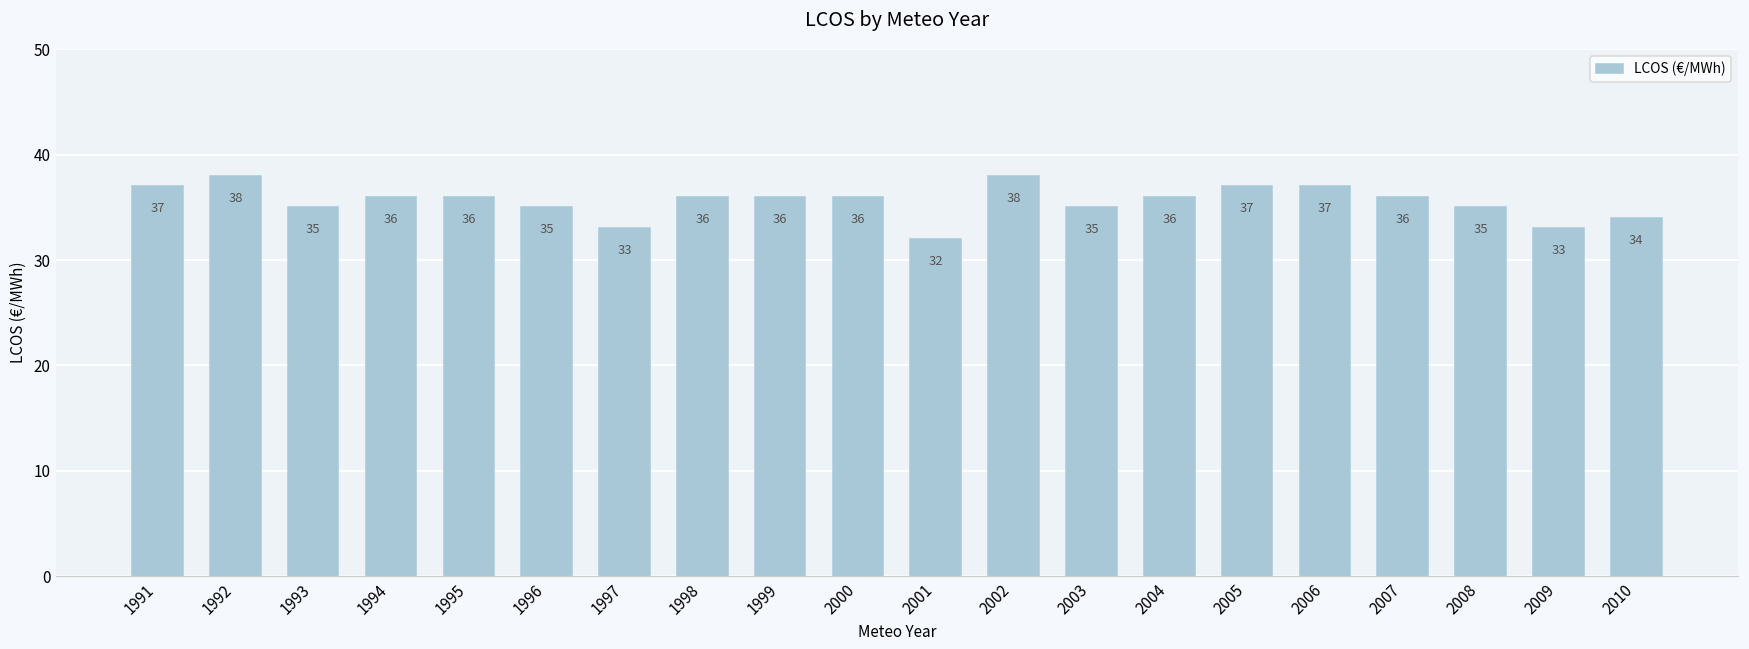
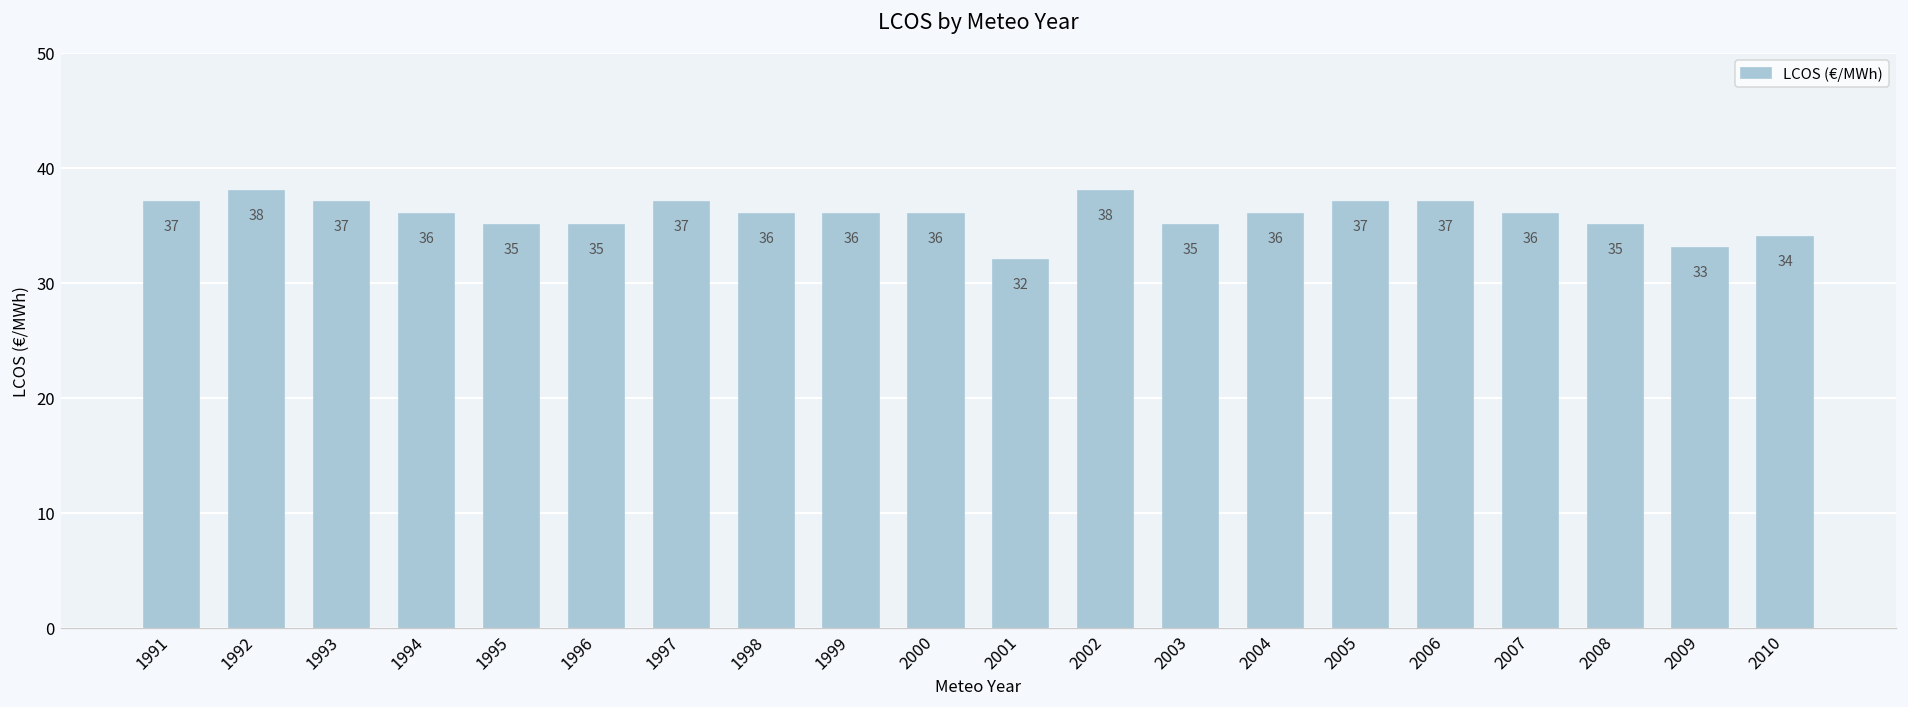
1993: 35 -> 37
1995: 36 -> 35
1997: 33 -> 37
